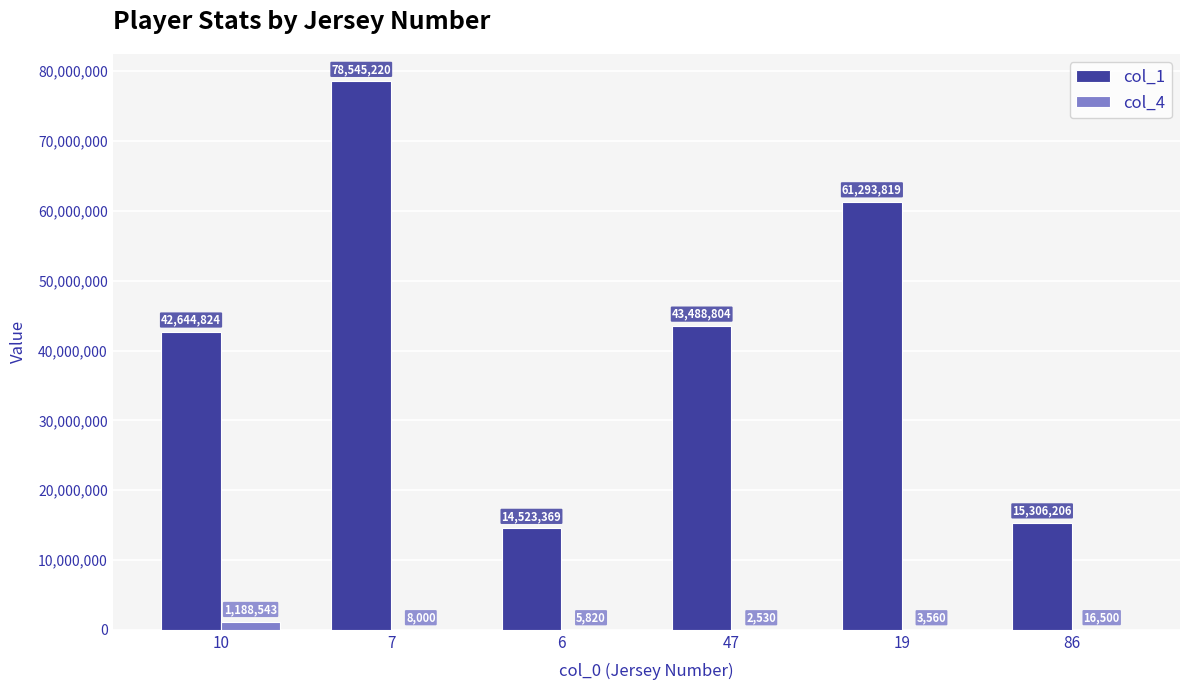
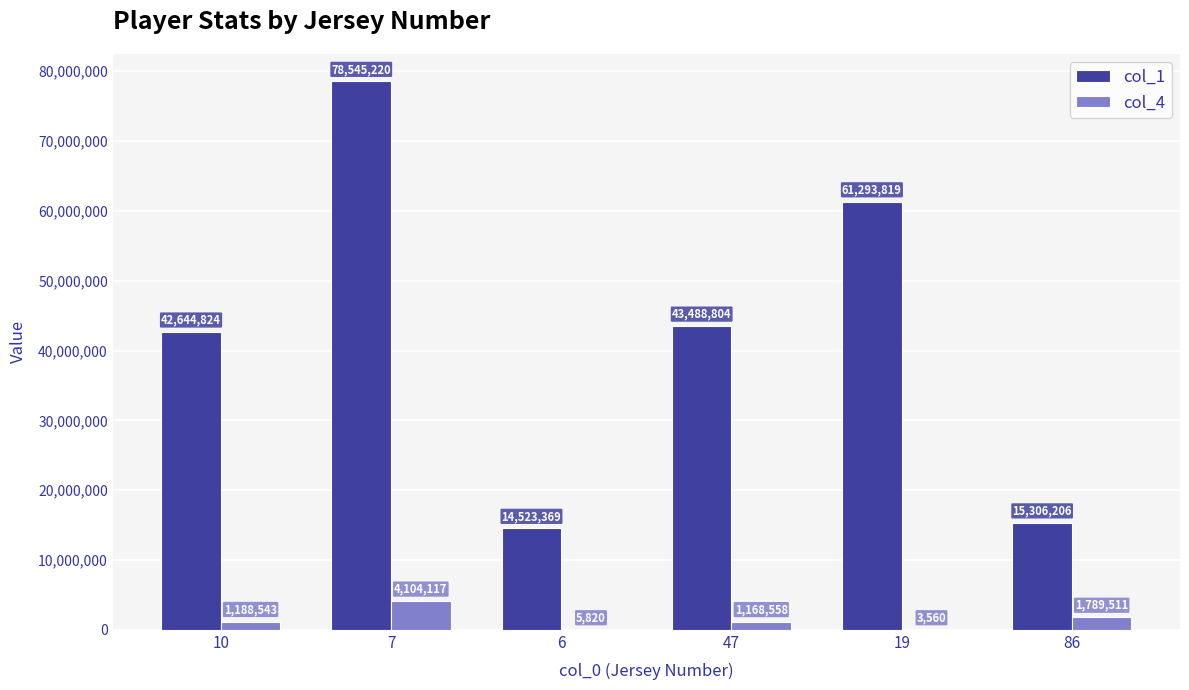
col_4, 7: 8,000 -> 4,104,117
col_4, 47: 2,530 -> 1,168,558
col_4, 86: 16,500 -> 1,789,511
